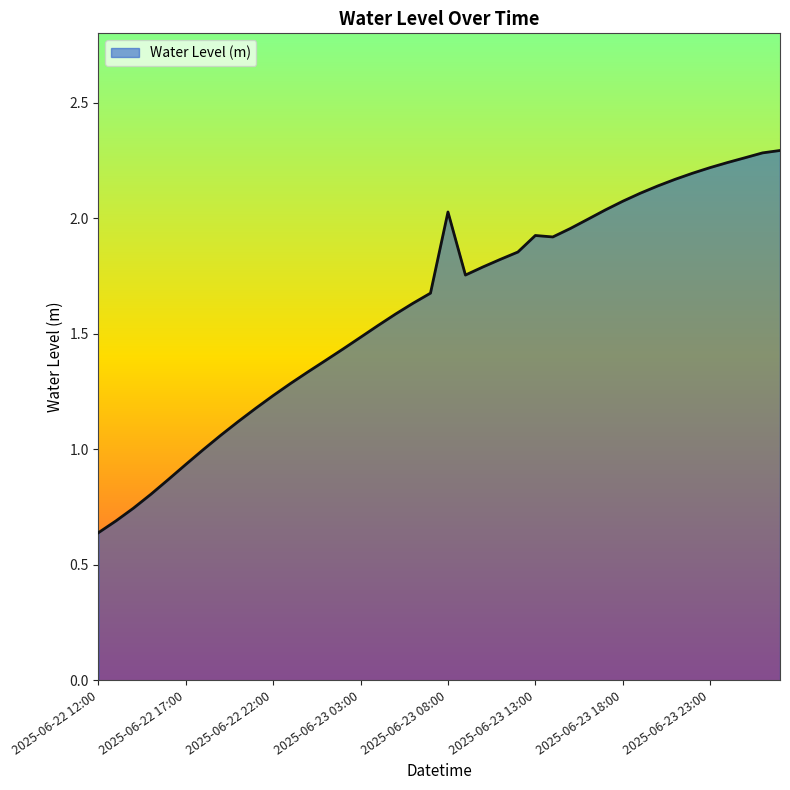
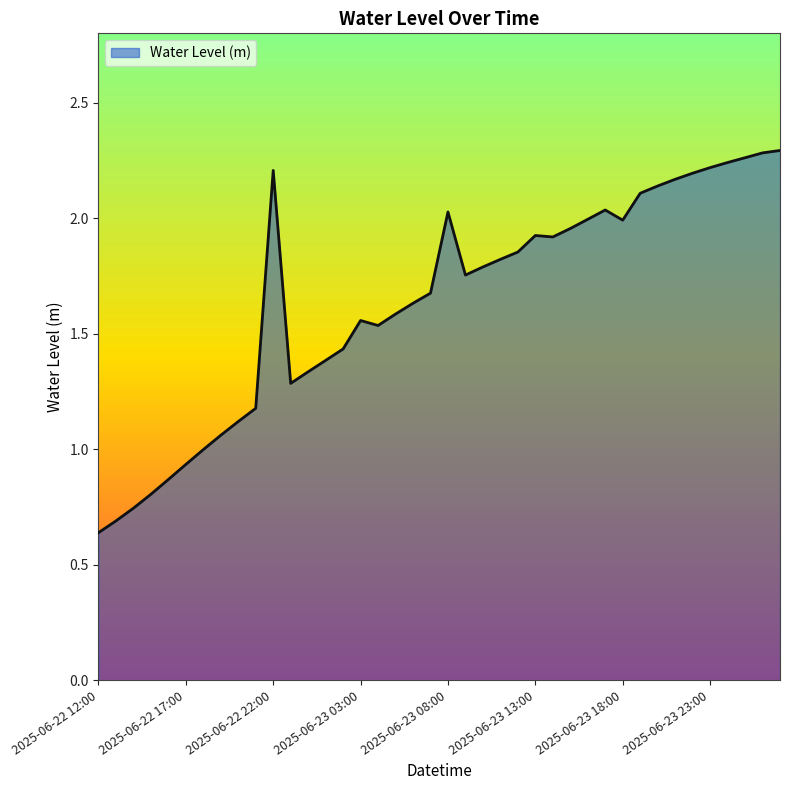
2025-06-22 22:00: 1.23 -> 2.21
2025-06-23 03:00: 1.48 -> 1.56
2025-06-23 18:00: 2.07 -> 1.99
